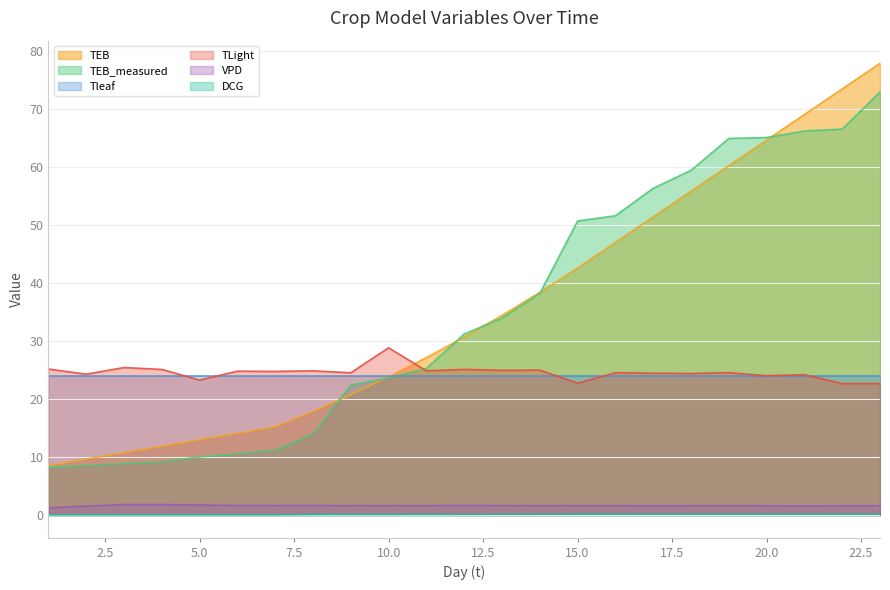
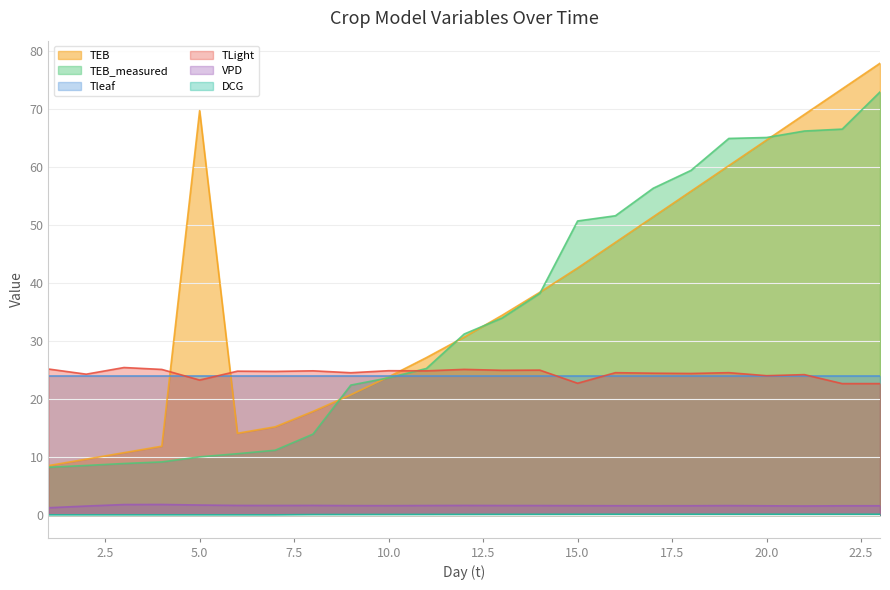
TEB, 5.0: 13 -> 70
TLight, 10.0: 29 -> 25
